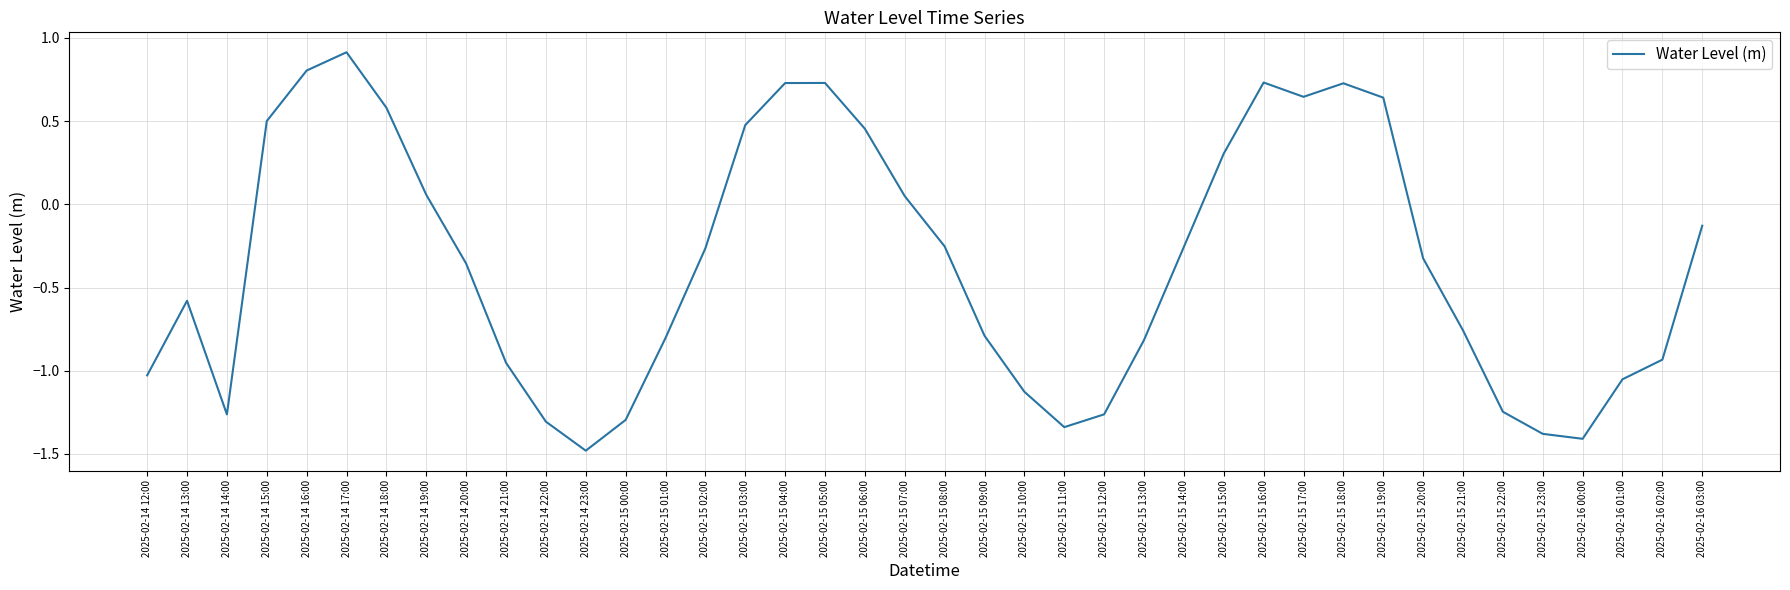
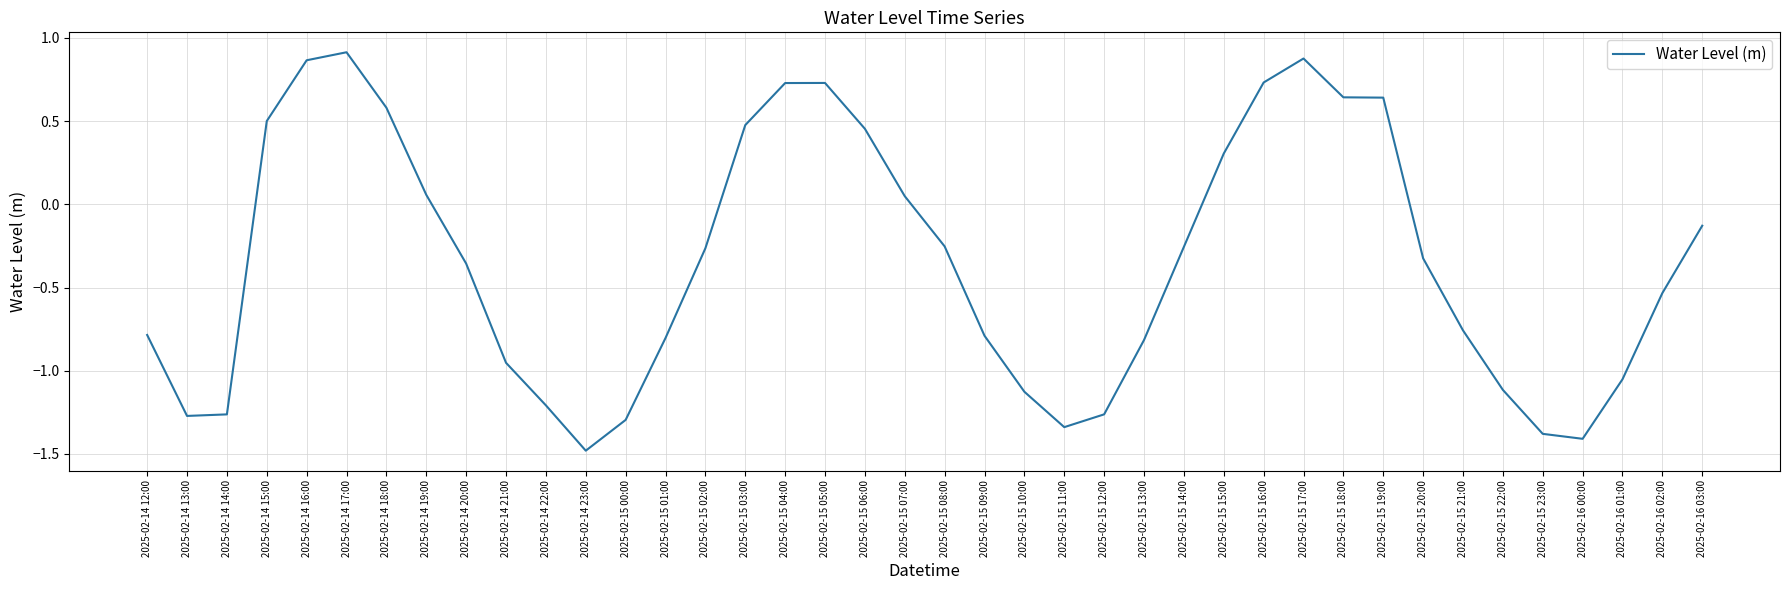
2025-02-14 12:00: -1.03 -> -0.78
2025-02-14 13:00: -0.58 -> -1.27
2025-02-14 16:00: 0.80 -> 0.87
2025-02-14 22:00: -1.31 -> -1.21
2025-02-15 17:00: 0.65 -> 0.88
2025-02-15 18:00: 0.73 -> 0.64
2025-02-15 22:00: -1.25 -> -1.11
2025-02-16 02:00: -0.93 -> -0.53
